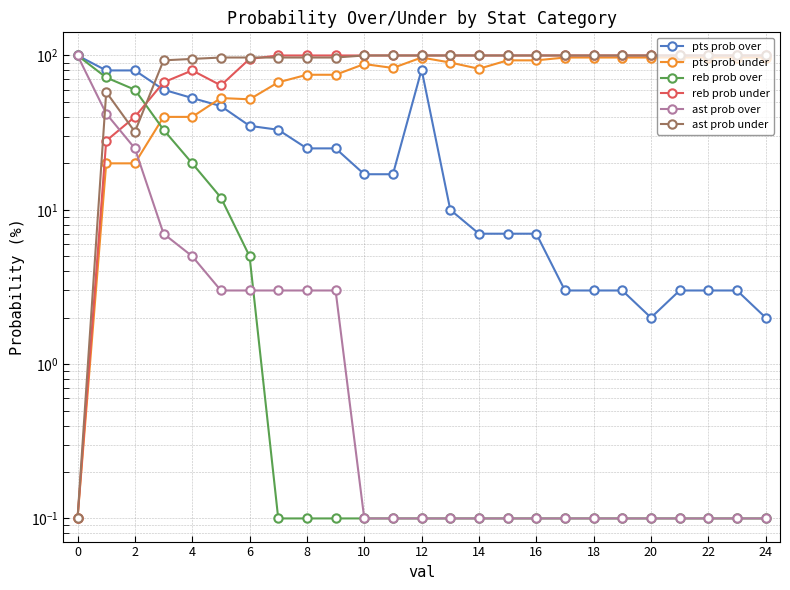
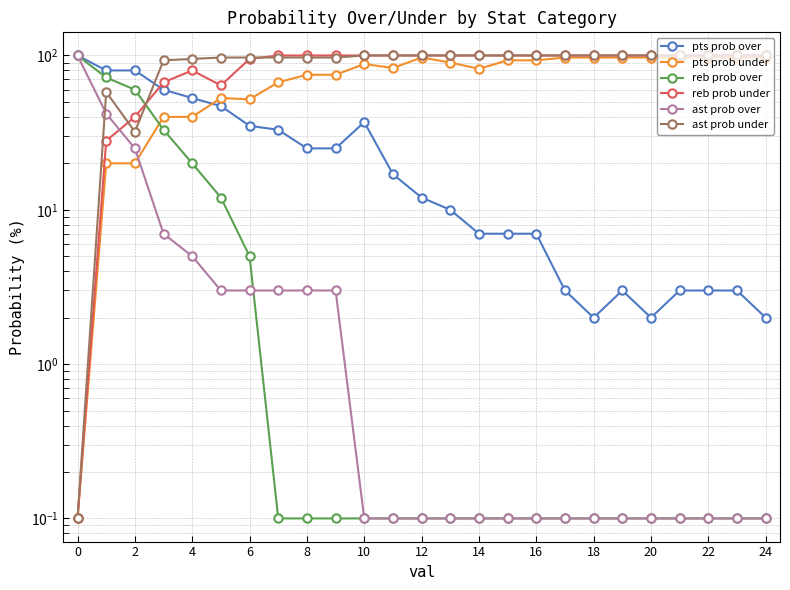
pts prob over, 10: 17 -> 37
pts prob over, 12: 80 -> 12
pts prob over, 18: 3 -> 2
